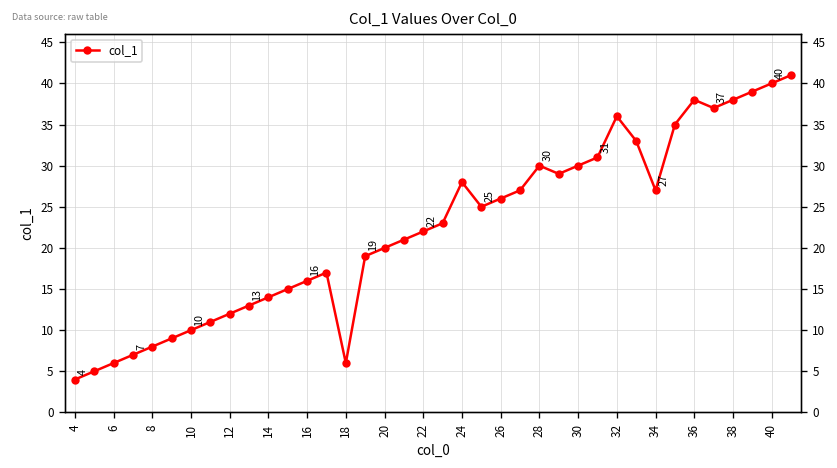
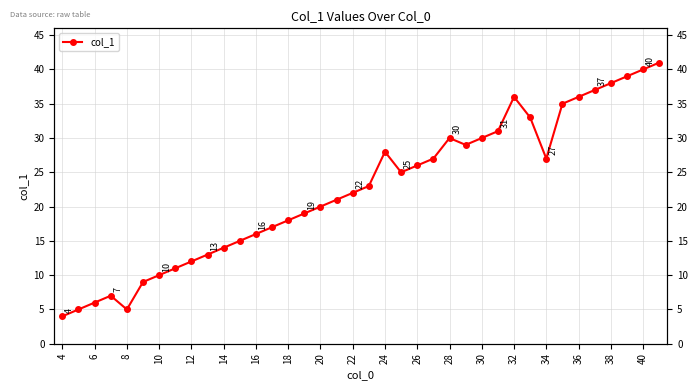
8: 8 -> 5
18: 6 -> 18
36: 38 -> 36
